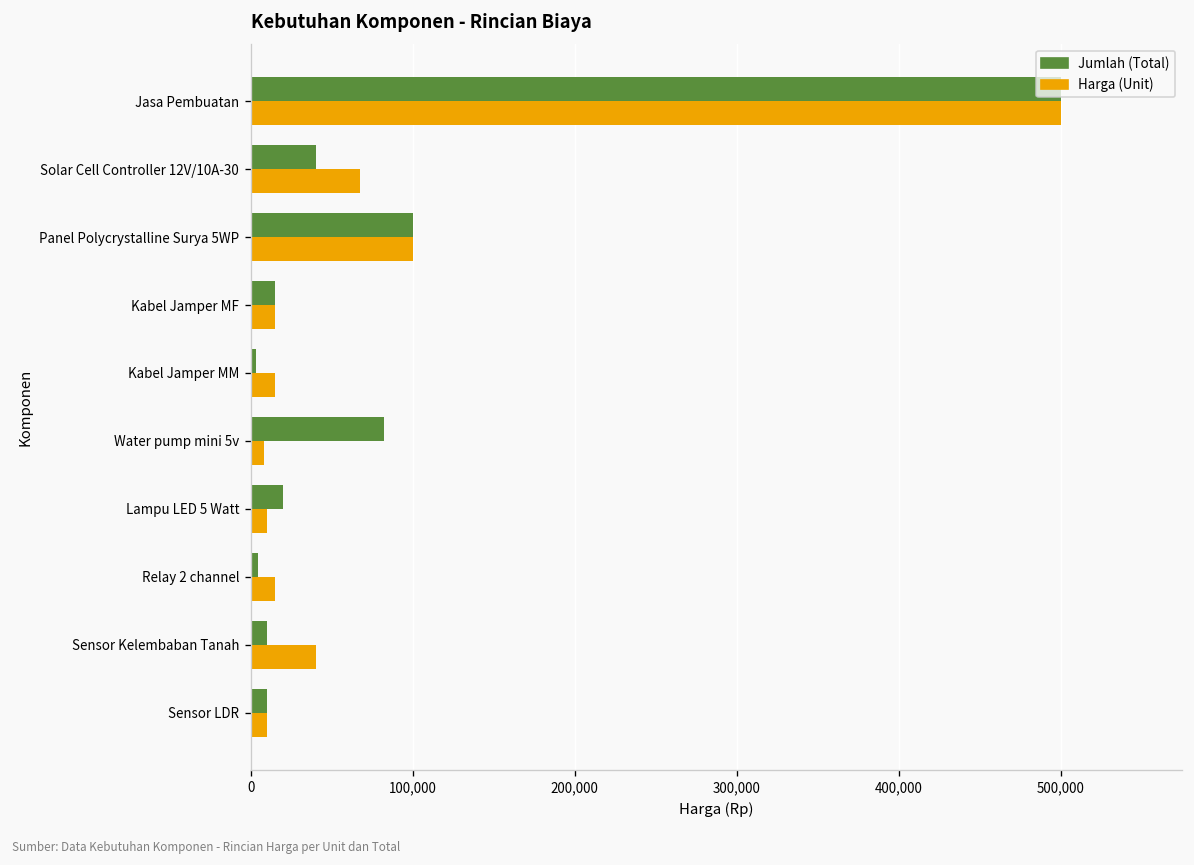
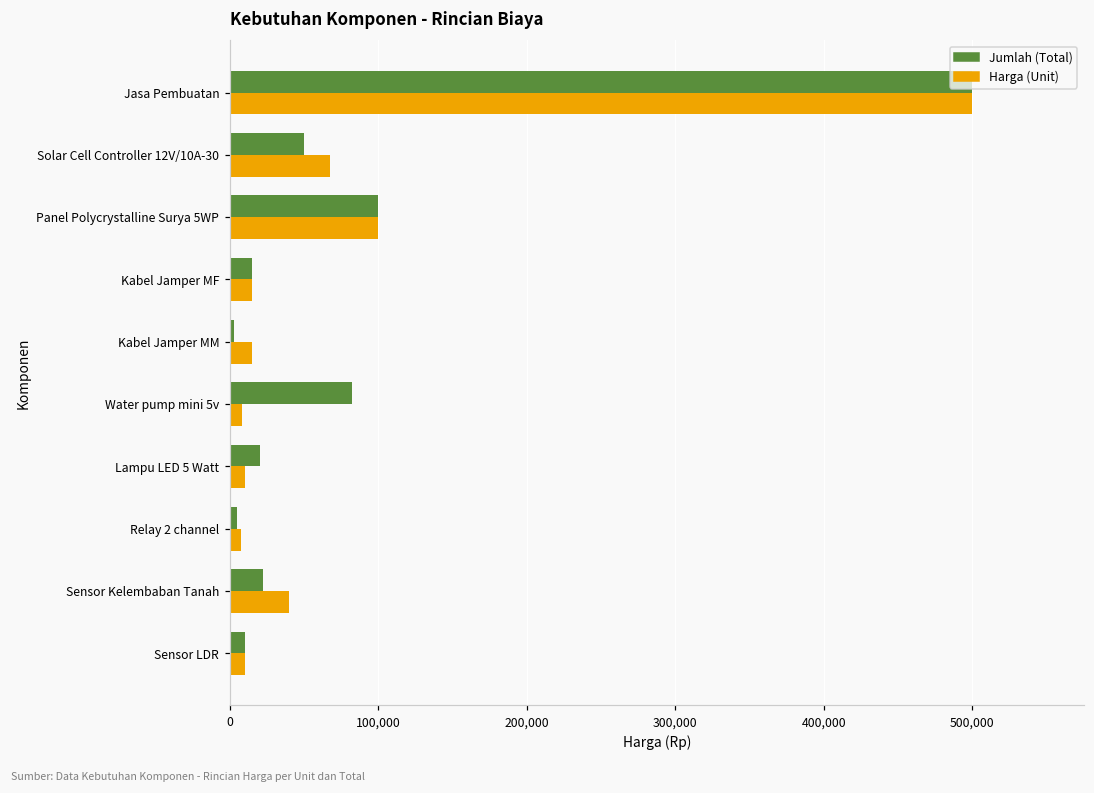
Jumlah (Total), Solar Cell Controller 12V/10A-30: 40,000 -> 50,000
Harga (Unit), Relay 2 channel: 15,000 -> 7,000
Jumlah (Total), Sensor Kelembaban Tanah: 10,000 -> 22,000
